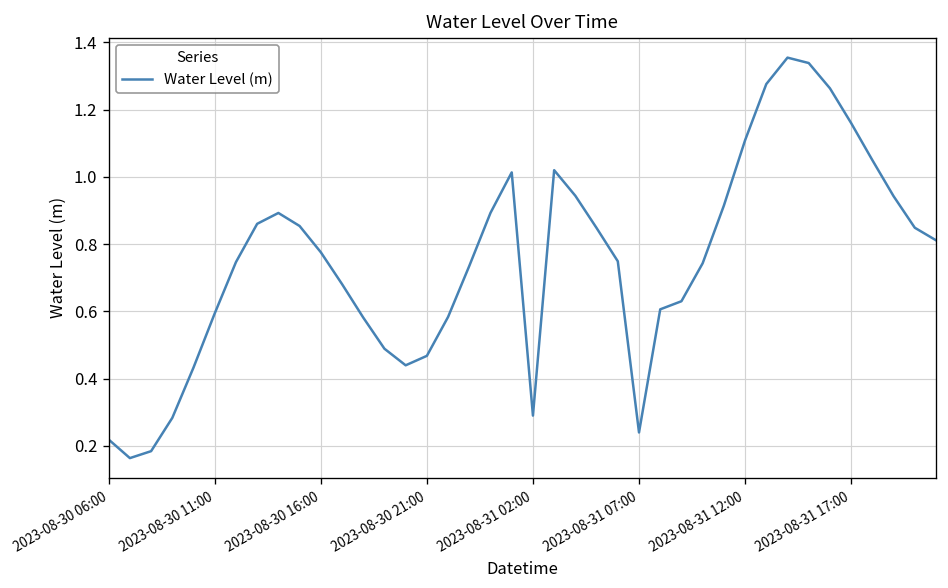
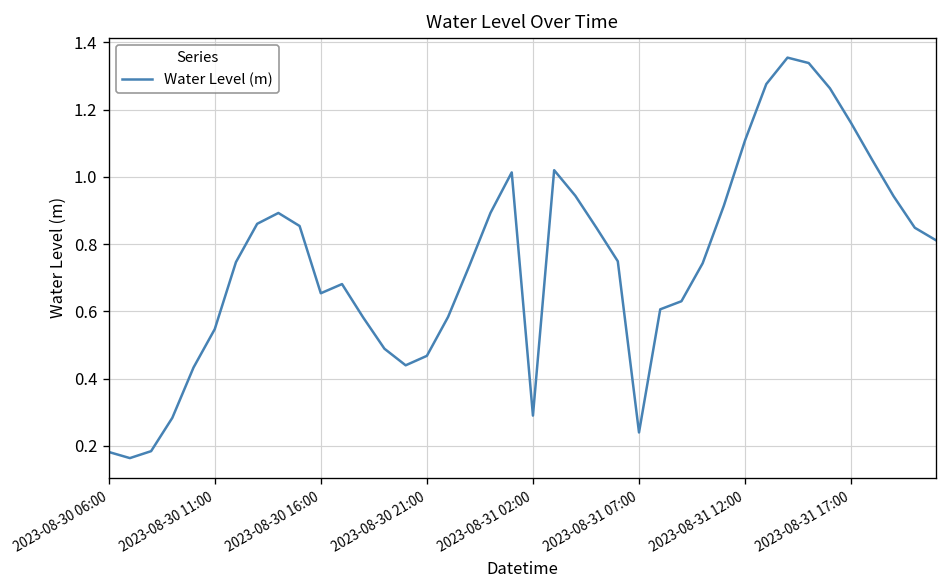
2023-08-30 06:00: 0.22 -> 0.18
2023-08-30 11:00: 0.59 -> 0.55
2023-08-30 16:00: 0.78 -> 0.65
